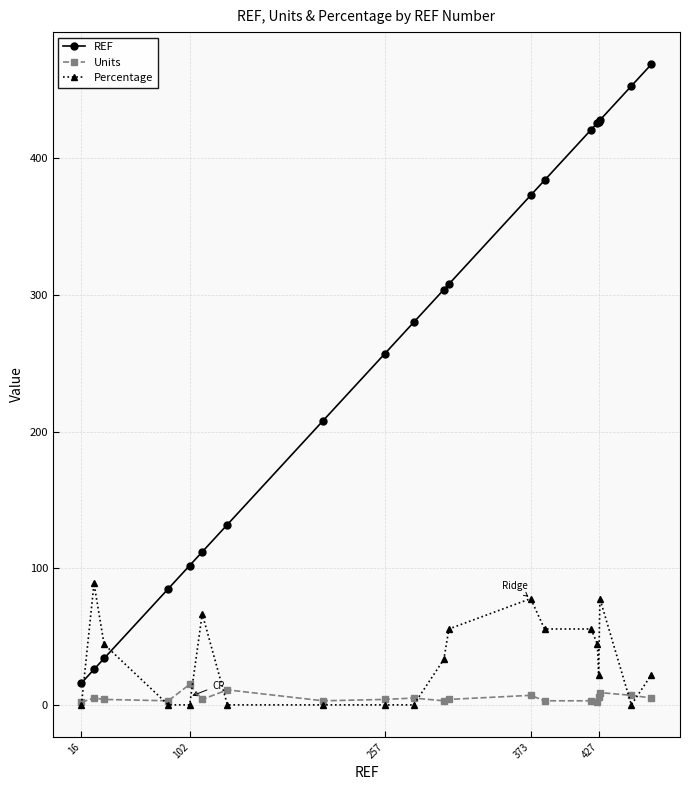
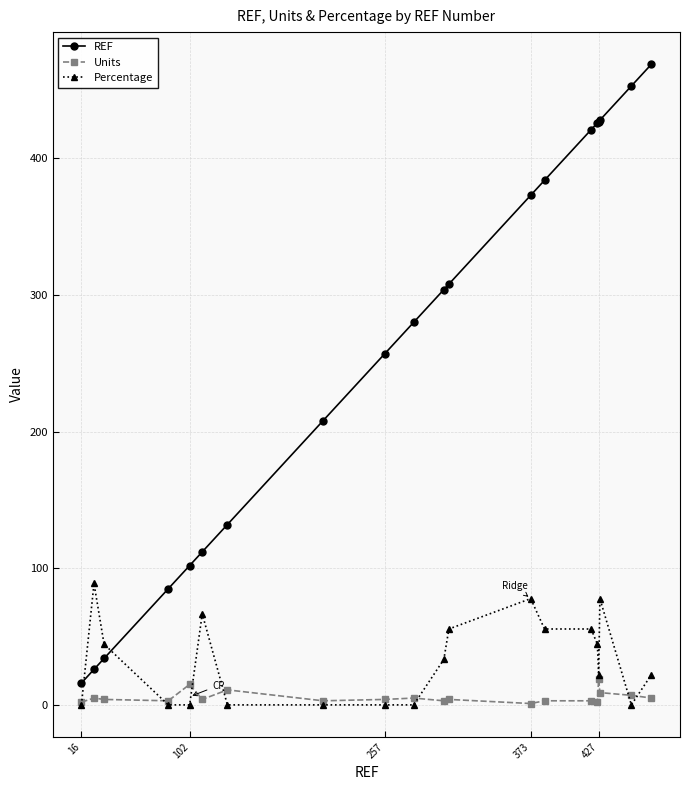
Units, 373: 7 -> 1
Units, 427: 6 -> 19
